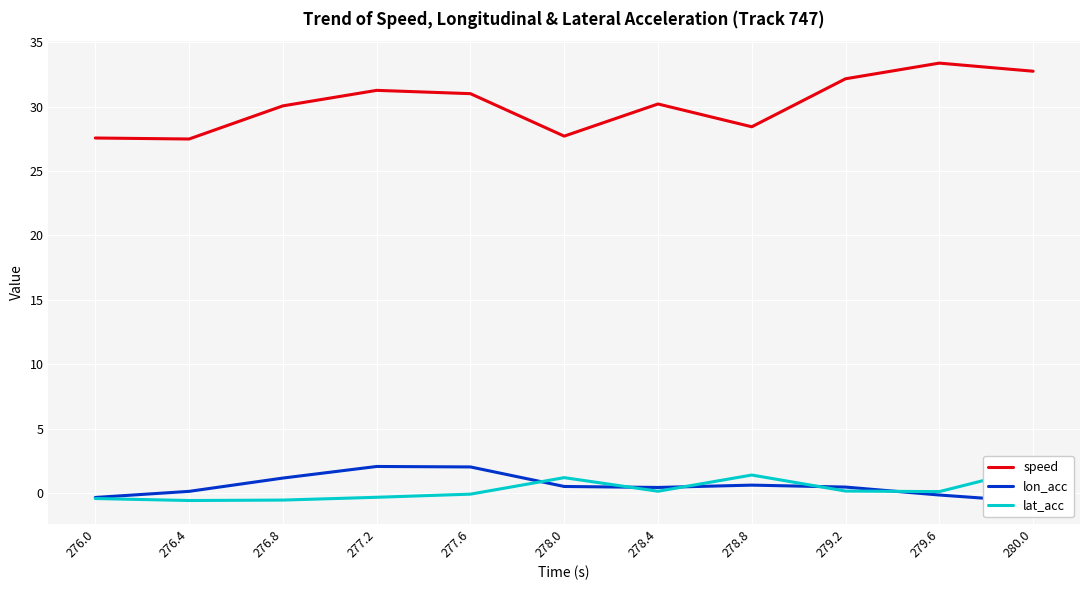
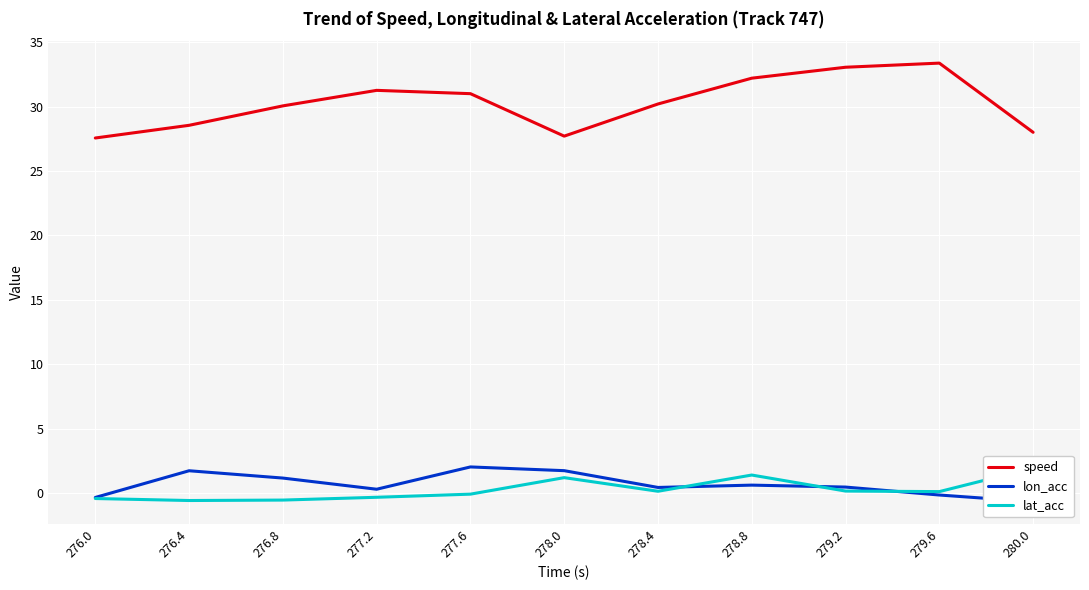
speed, 276.4: 27.5 -> 28.5
lon_acc, 276.4: 0.2 -> 1.8
lon_acc, 277.2: 2.1 -> 0.3
lon_acc, 278.0: 0.5 -> 1.8
speed, 278.8: 28.4 -> 32.2
speed, 279.2: 32.2 -> 33.0
speed, 280.0: 32.7 -> 28.0
